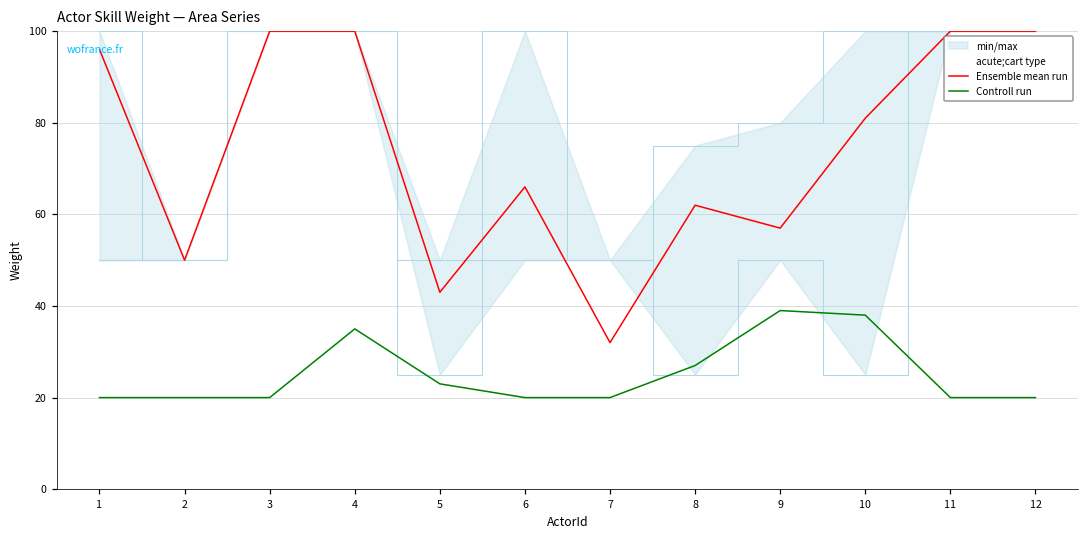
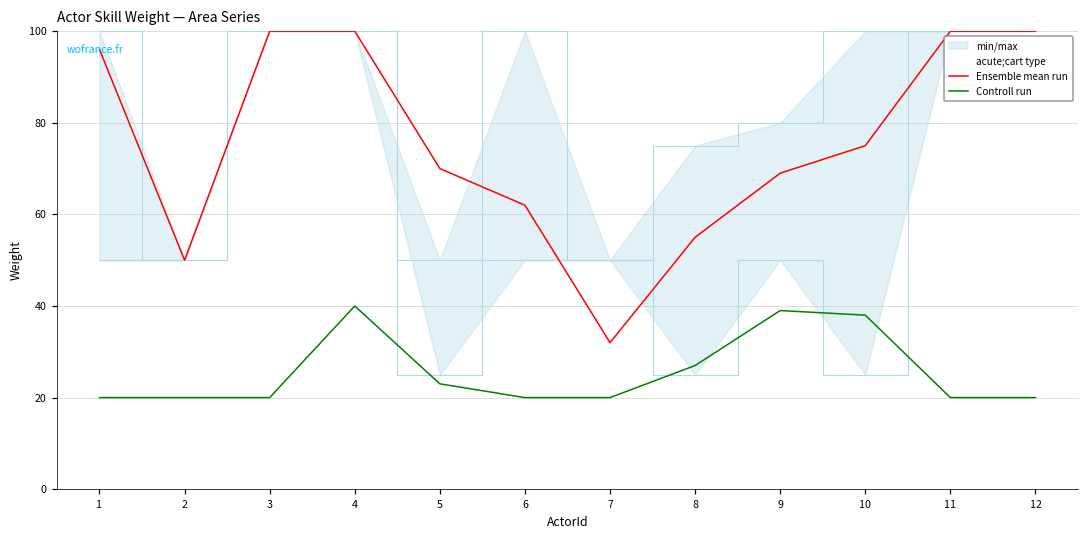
Controll run, 4: 35 -> 40
Ensemble mean run, 5: 43 -> 70
Ensemble mean run, 6: 66 -> 62
Ensemble mean run, 8: 62 -> 55
Ensemble mean run, 9: 57 -> 69
Ensemble mean run, 10: 81 -> 75
